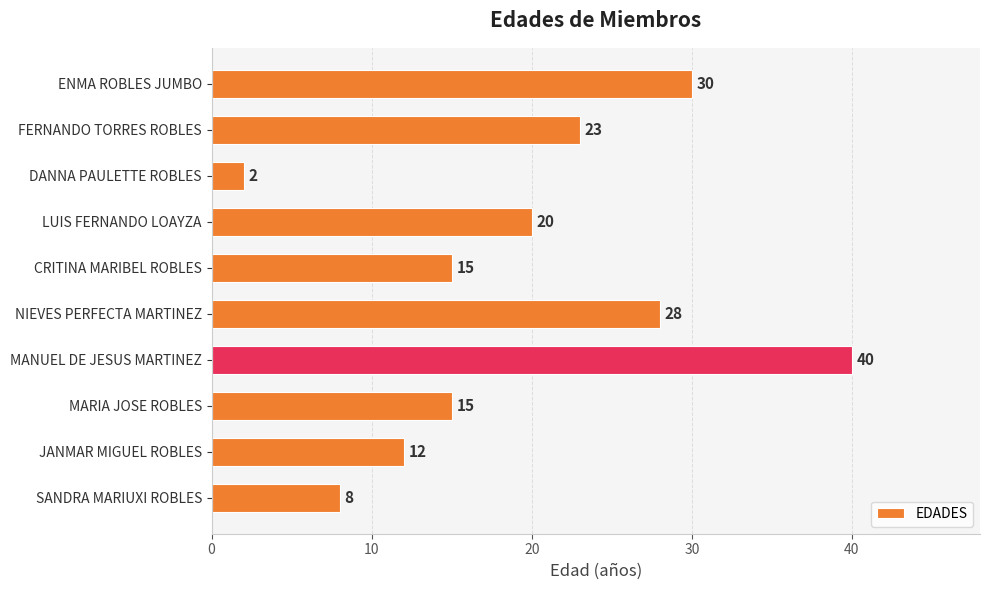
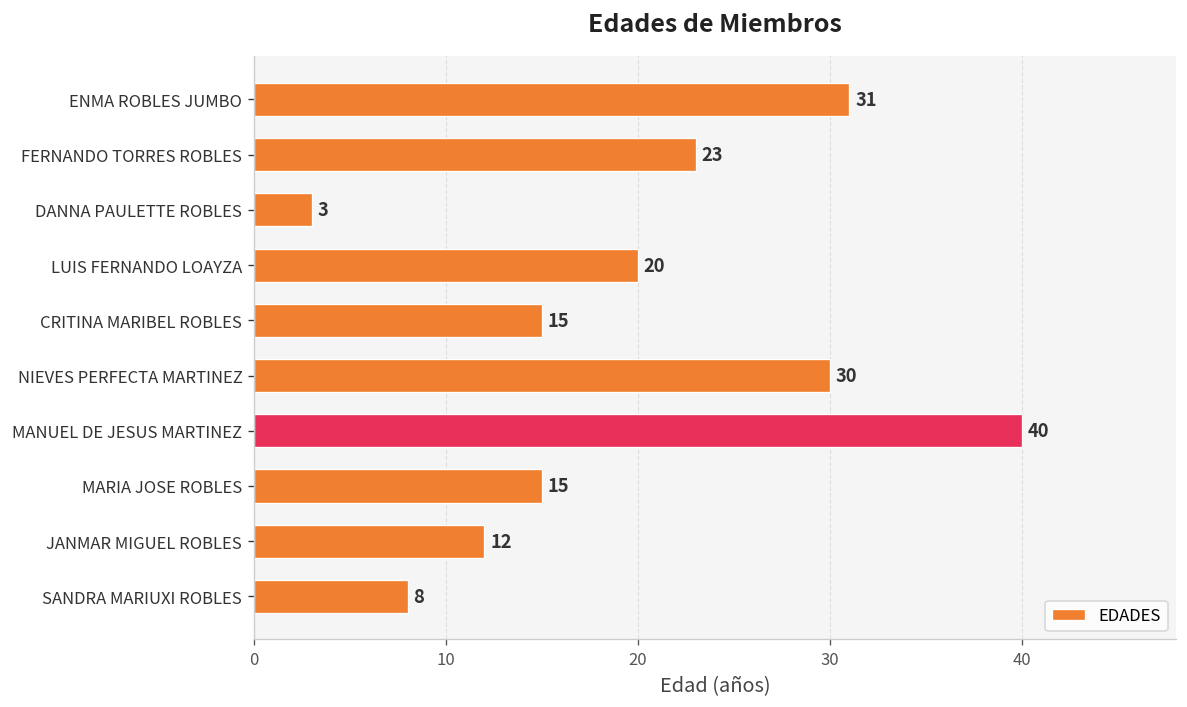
ENMA ROBLES JUMBO: 30 -> 31
DANNA PAULETTE ROBLES: 2 -> 3
NIEVES PERFECTA MARTINEZ: 28 -> 30
